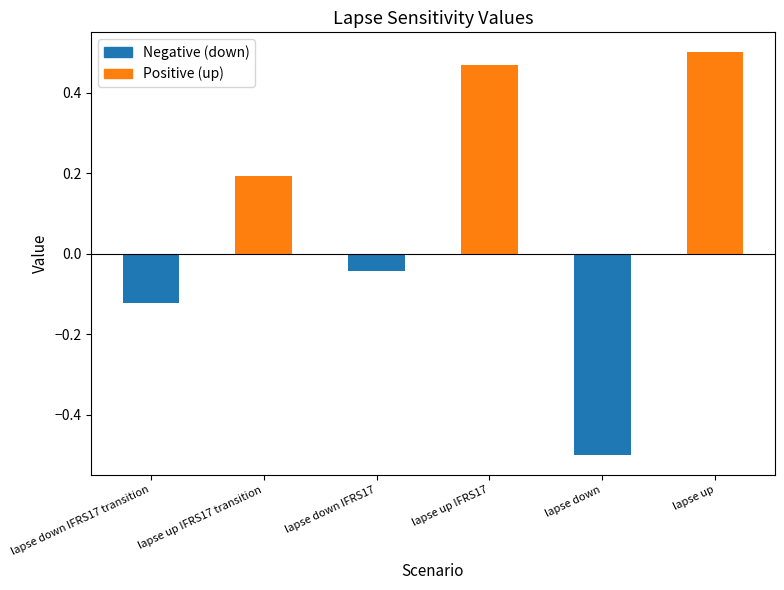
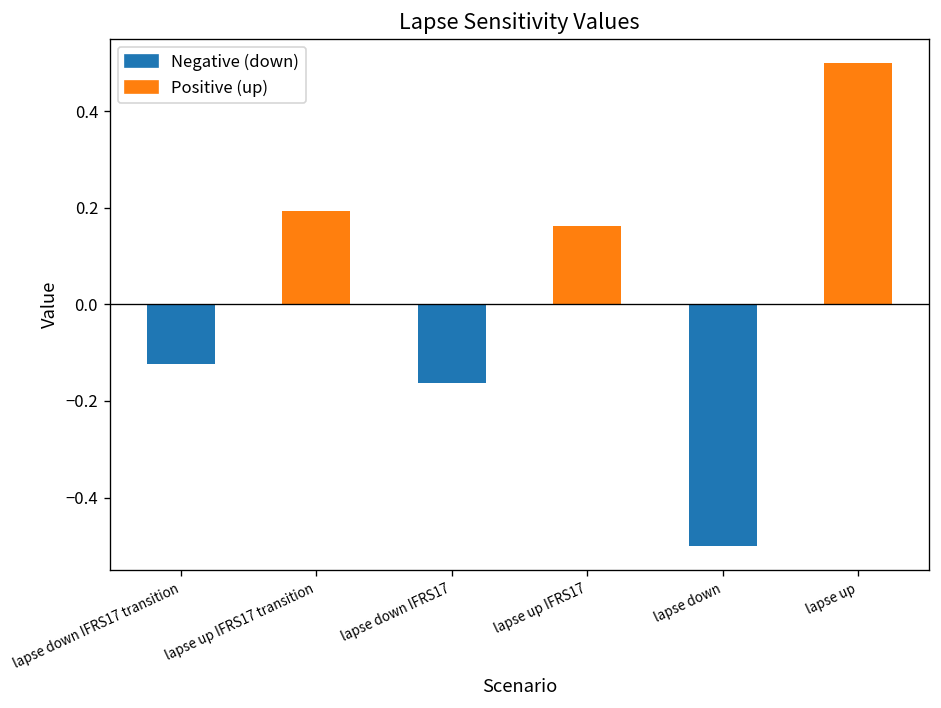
lapse down IFRS17: -0.04 -> -0.16
lapse up IFRS17: 0.47 -> 0.16
